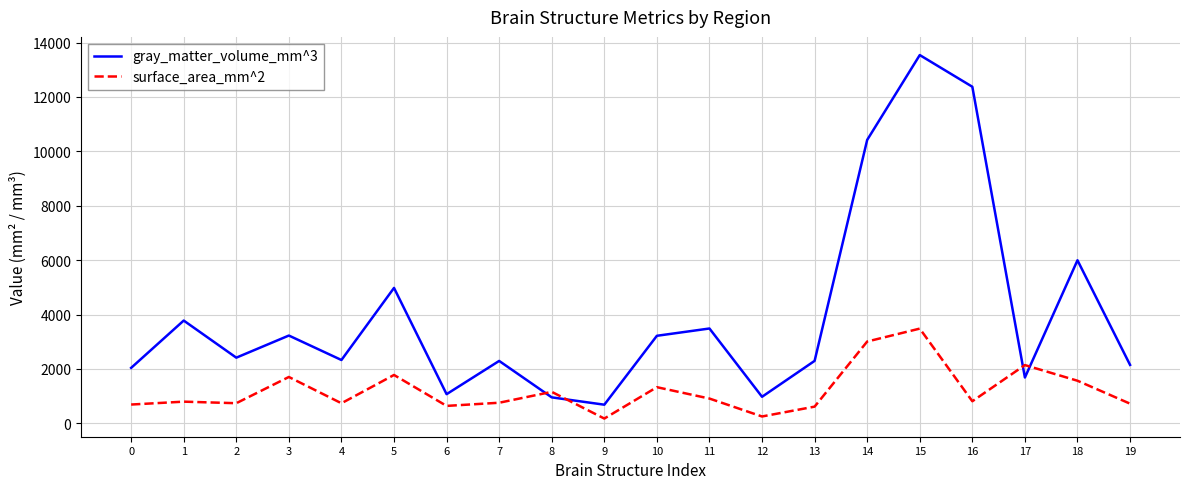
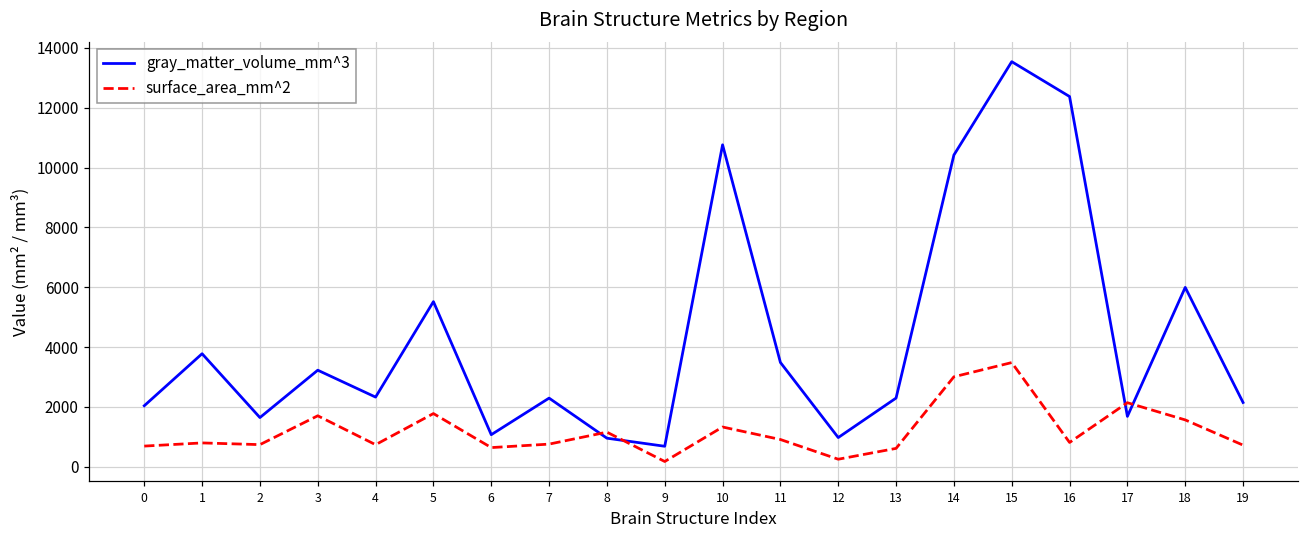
gray_matter_volume_mm^3, 2: 2400 -> 1600
gray_matter_volume_mm^3, 5: 5000 -> 5500
gray_matter_volume_mm^3, 10: 3200 -> 10800
